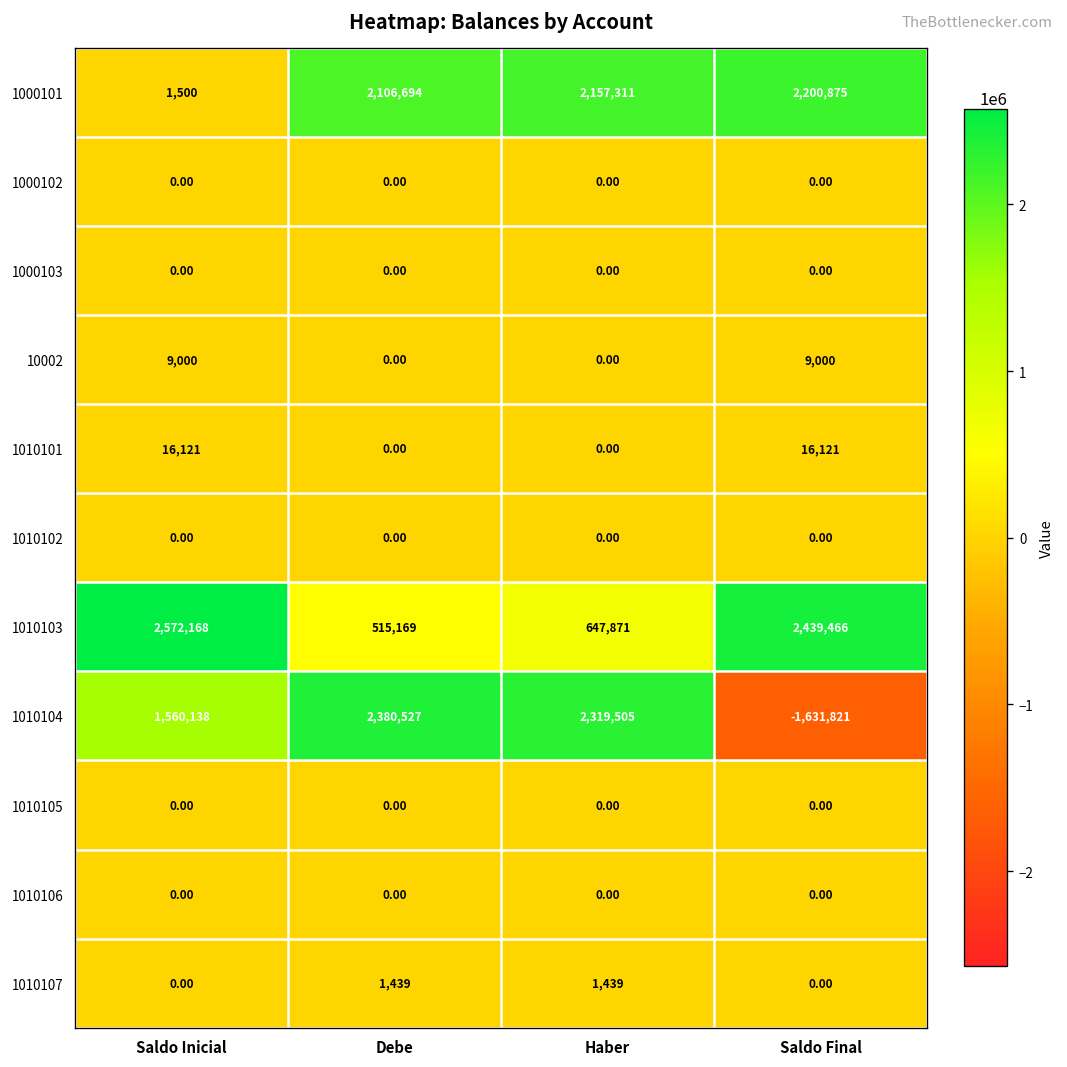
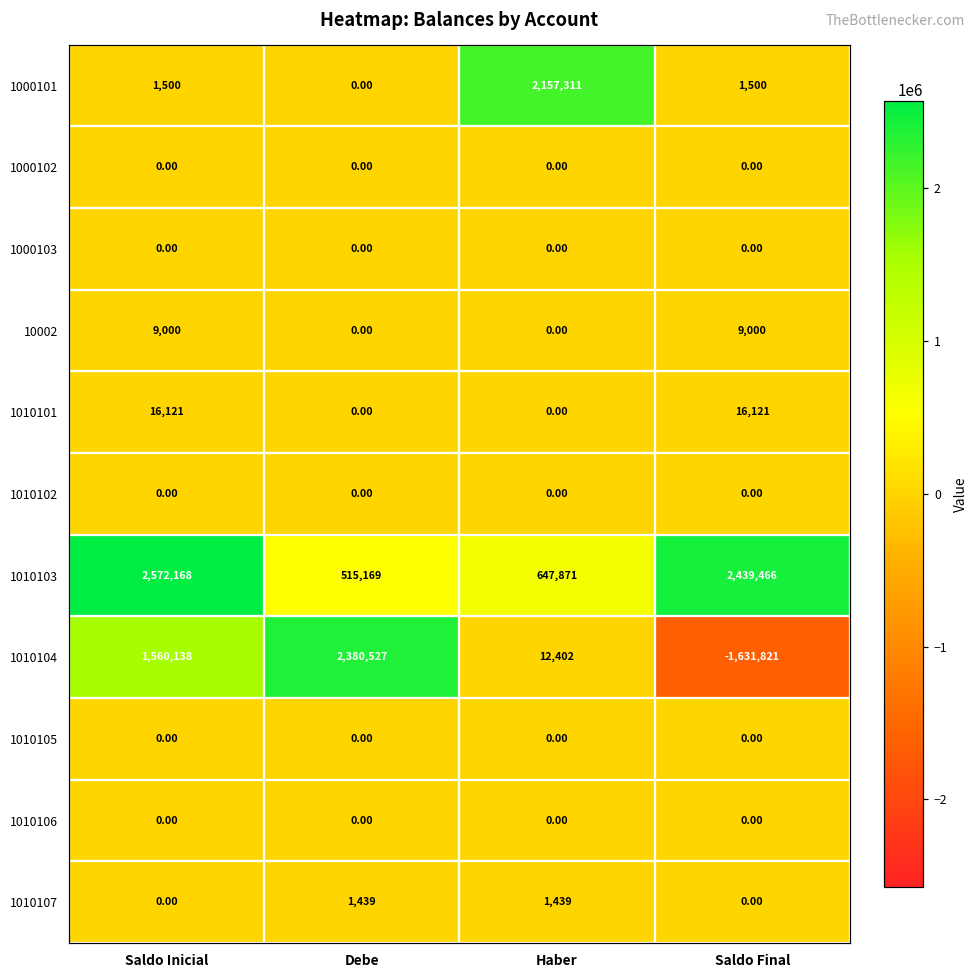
1000101, Debe: 2,106,694 -> 0.00
1000101, Saldo Final: 2,200,875 -> 1,500
1010104, Haber: 2,319,505 -> 12,402
